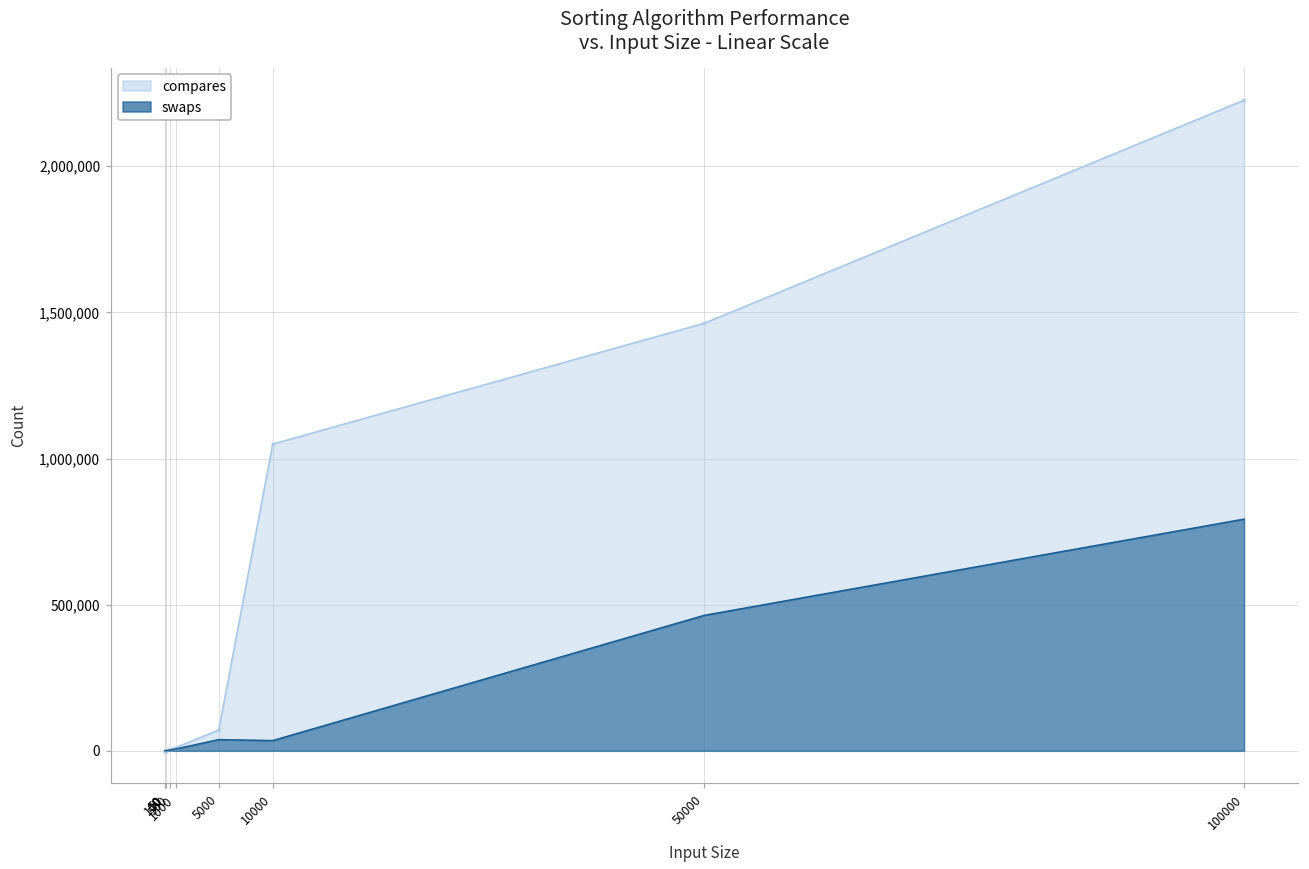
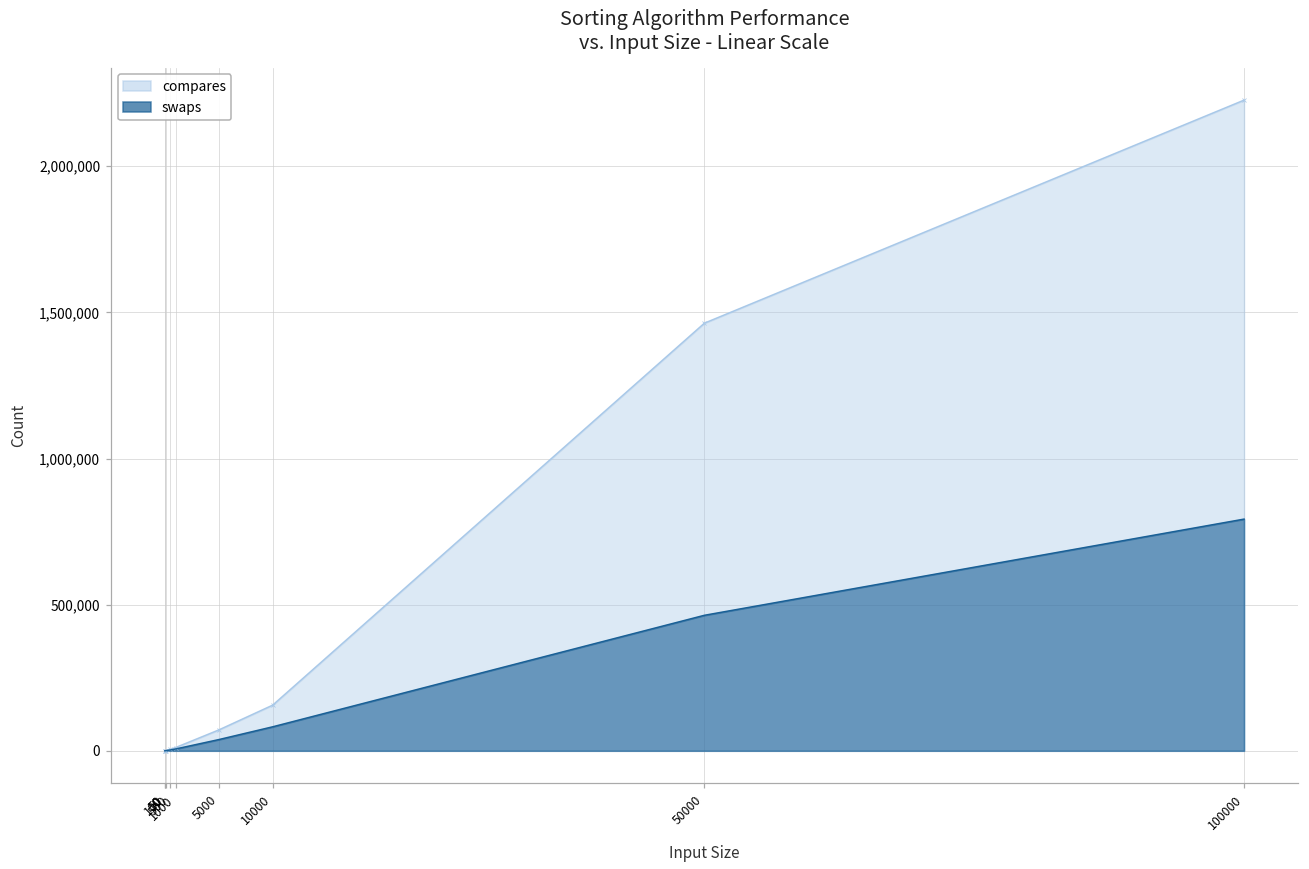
compares, 10000: 1,050,000 -> 160,000
swaps, 10000: 30,000 -> 80,000
